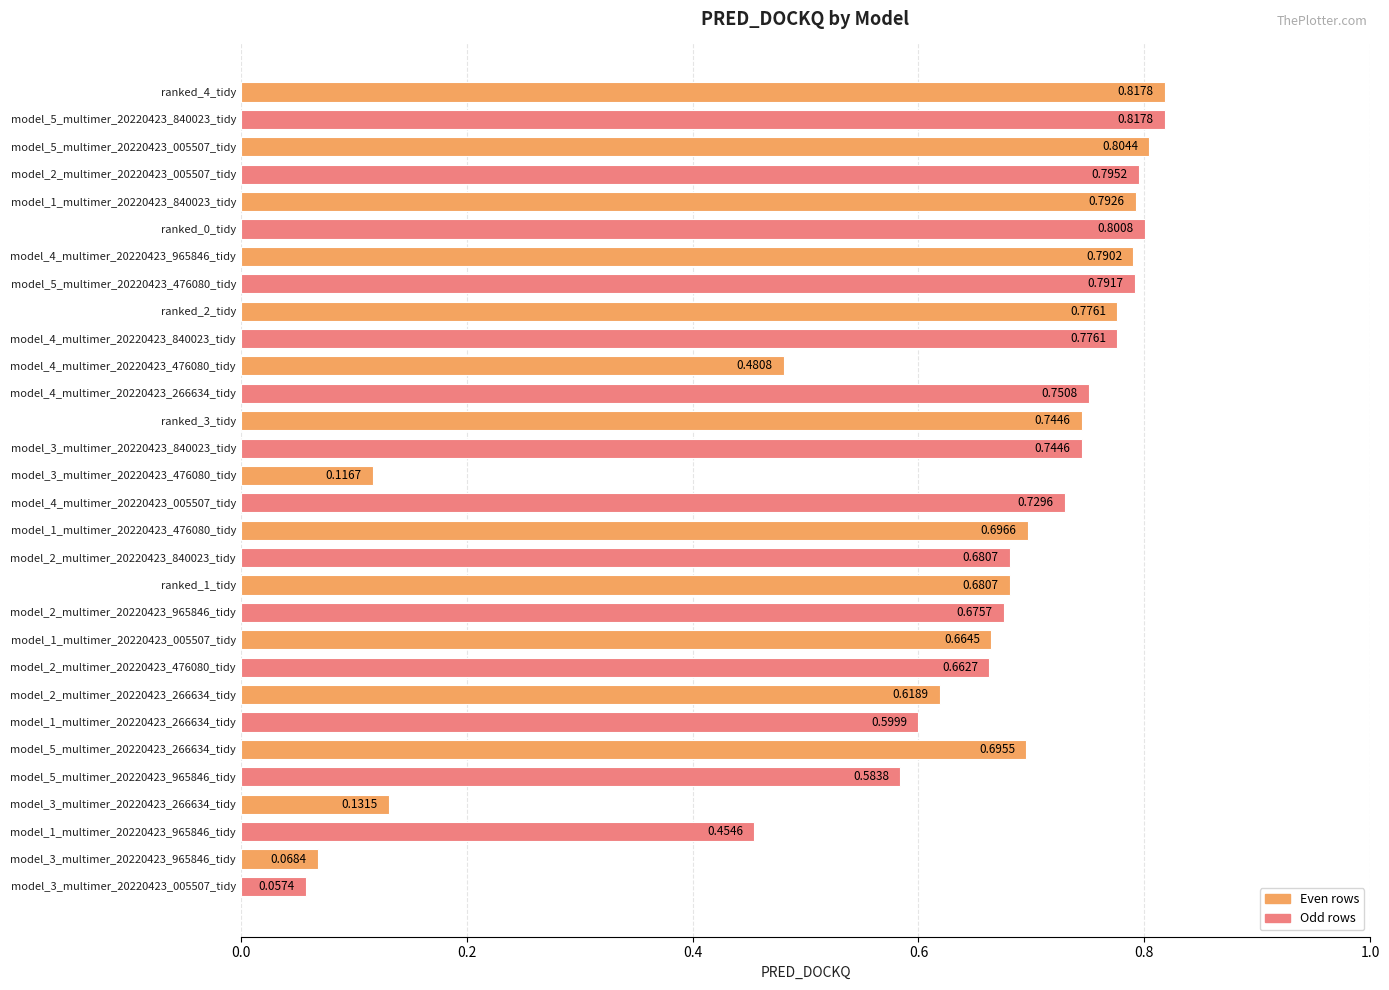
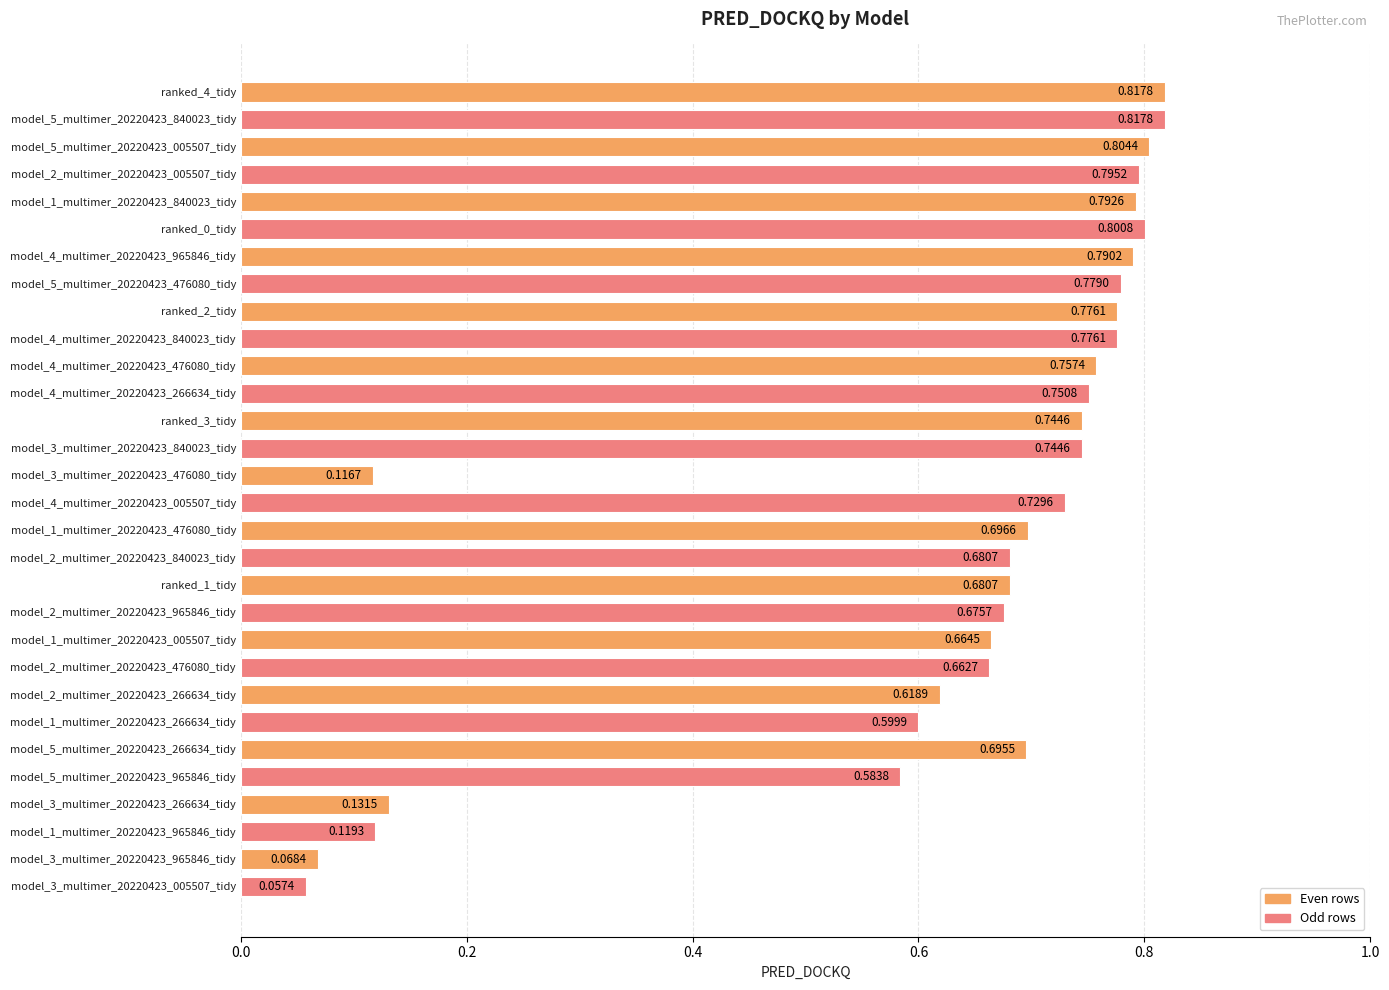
model_5_multimer_20220423_476080_tidy: 0.7917 -> 0.7790
model_4_multimer_20220423_476080_tidy: 0.4808 -> 0.7574
model_1_multimer_20220423_965846_tidy: 0.4546 -> 0.1193
